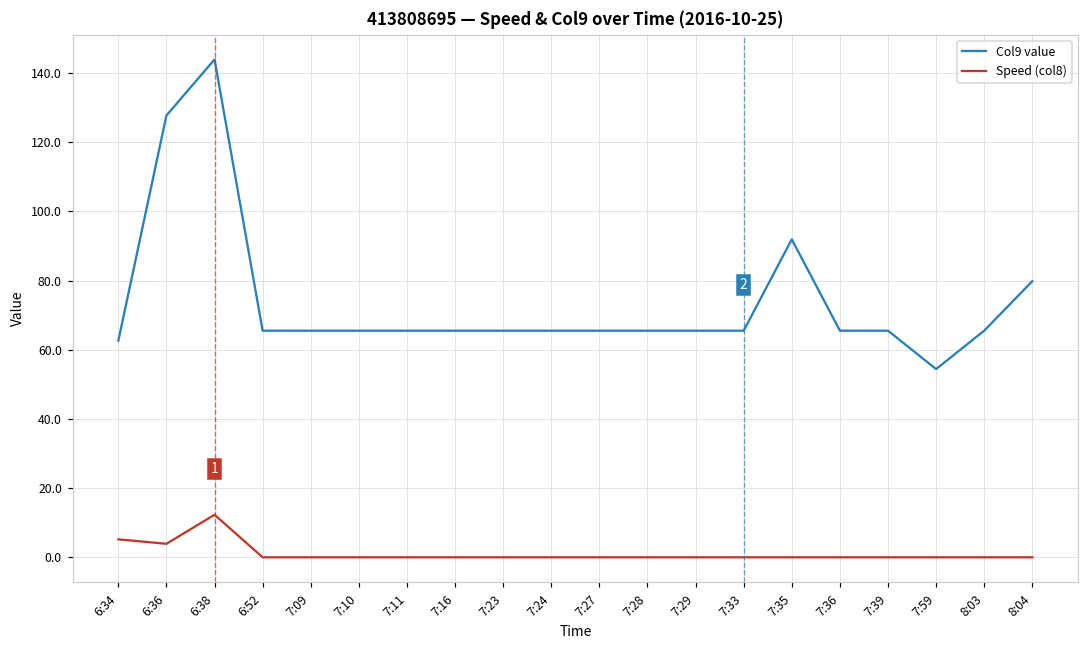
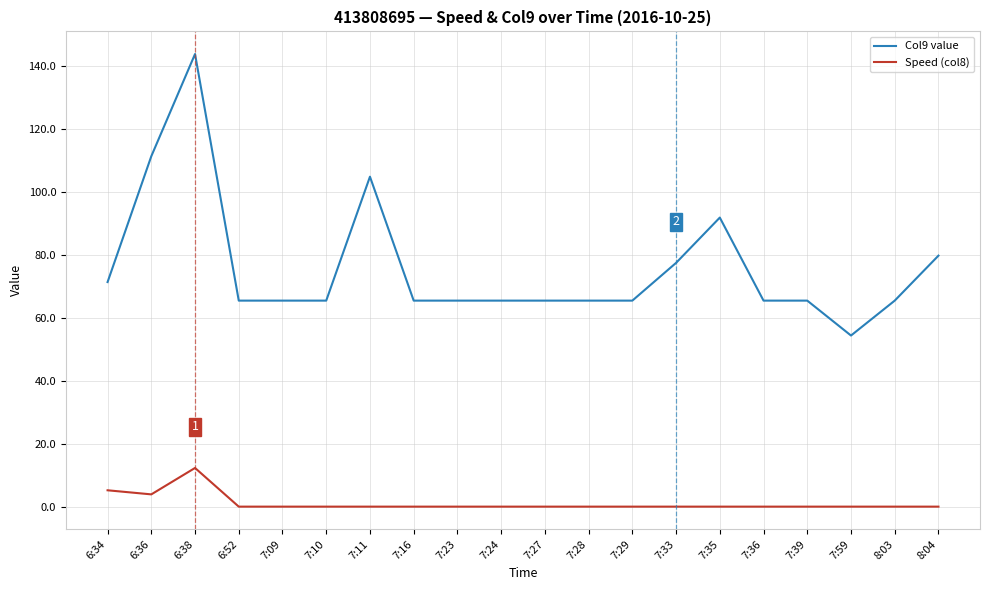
Col9 value, 6:34: 63 -> 71
Col9 value, 6:36: 128 -> 111
Col9 value, 7:11: 66 -> 105
Col9 value, 7:33: 66 -> 78
